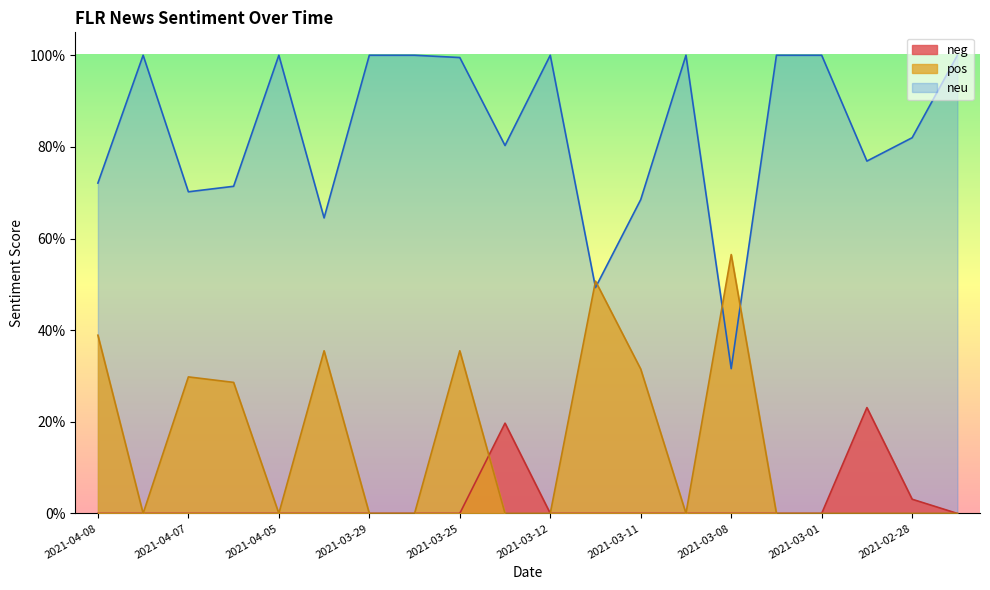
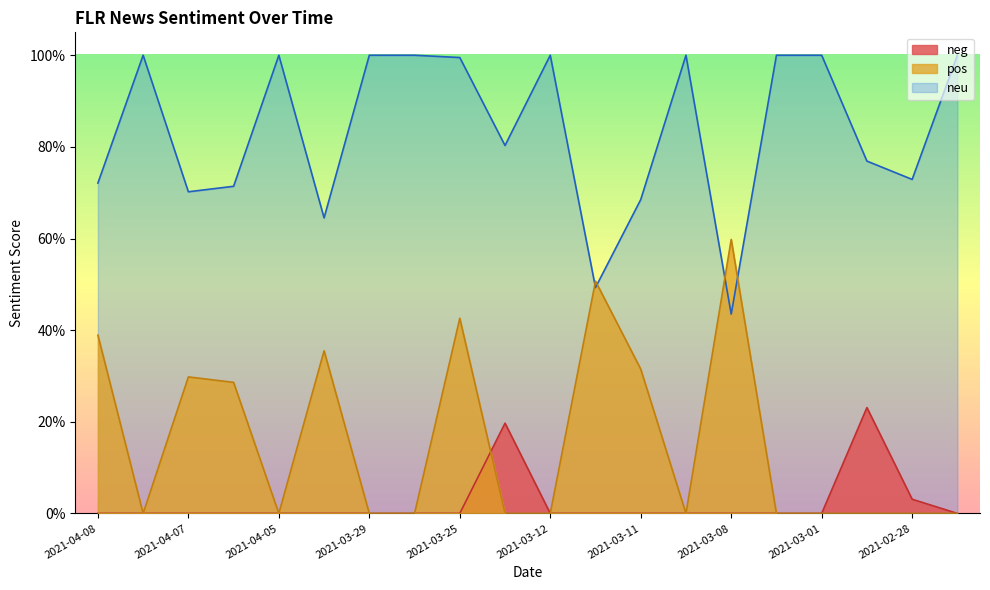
pos, 2021-03-25: 36% -> 43%
pos, 2021-03-08: 56% -> 60%
neu, 2021-03-08: 32% -> 44%
neu, 2021-02-28: 82% -> 73%
